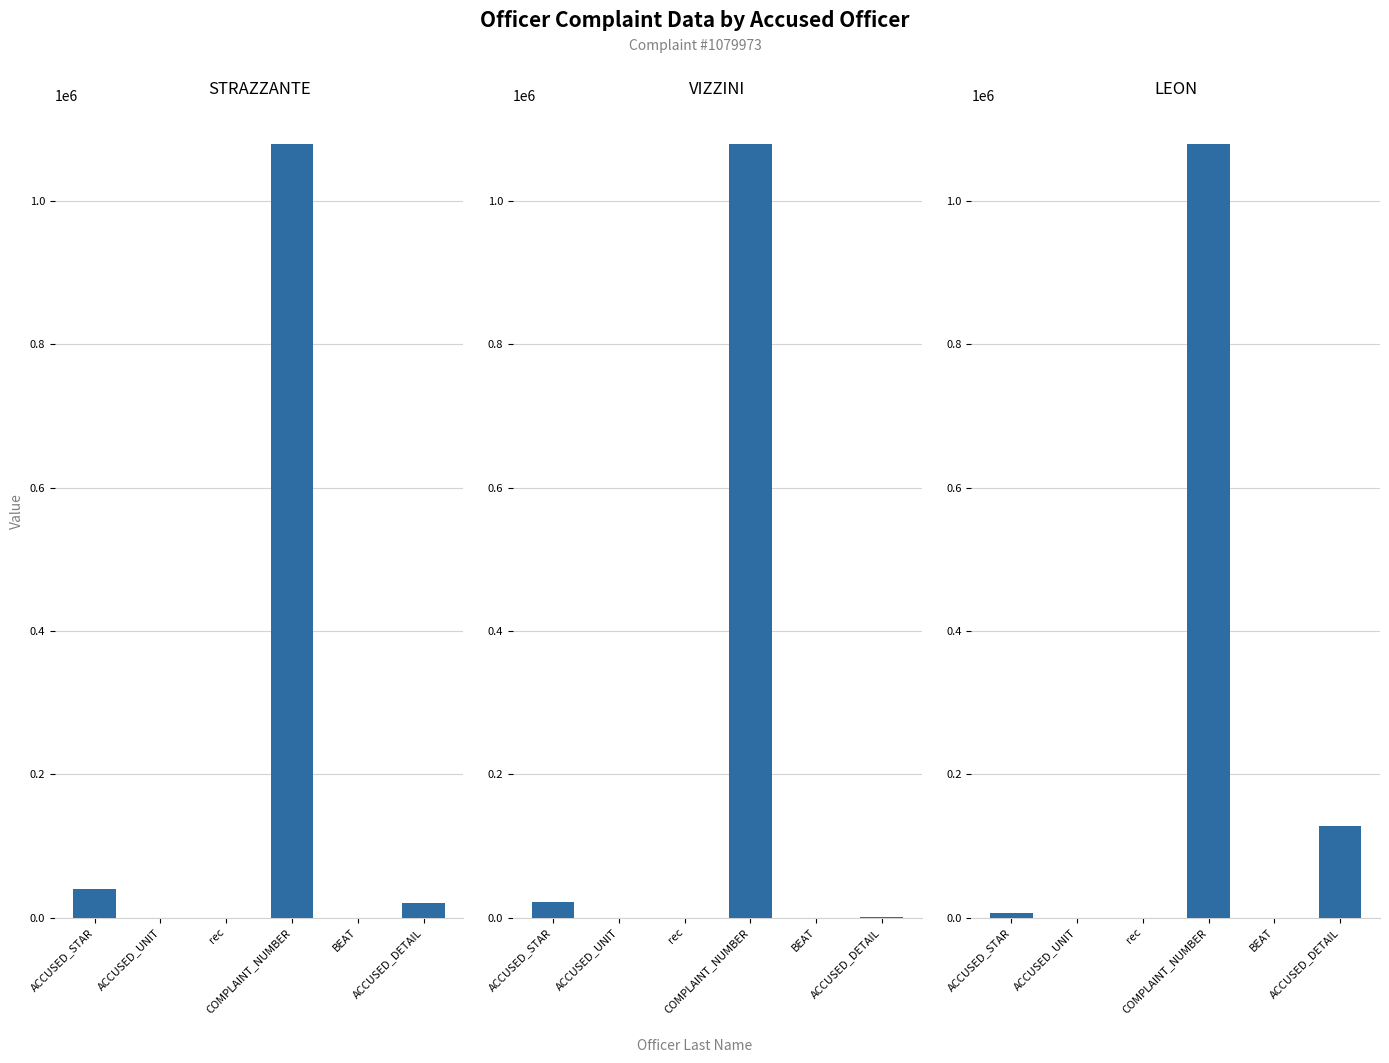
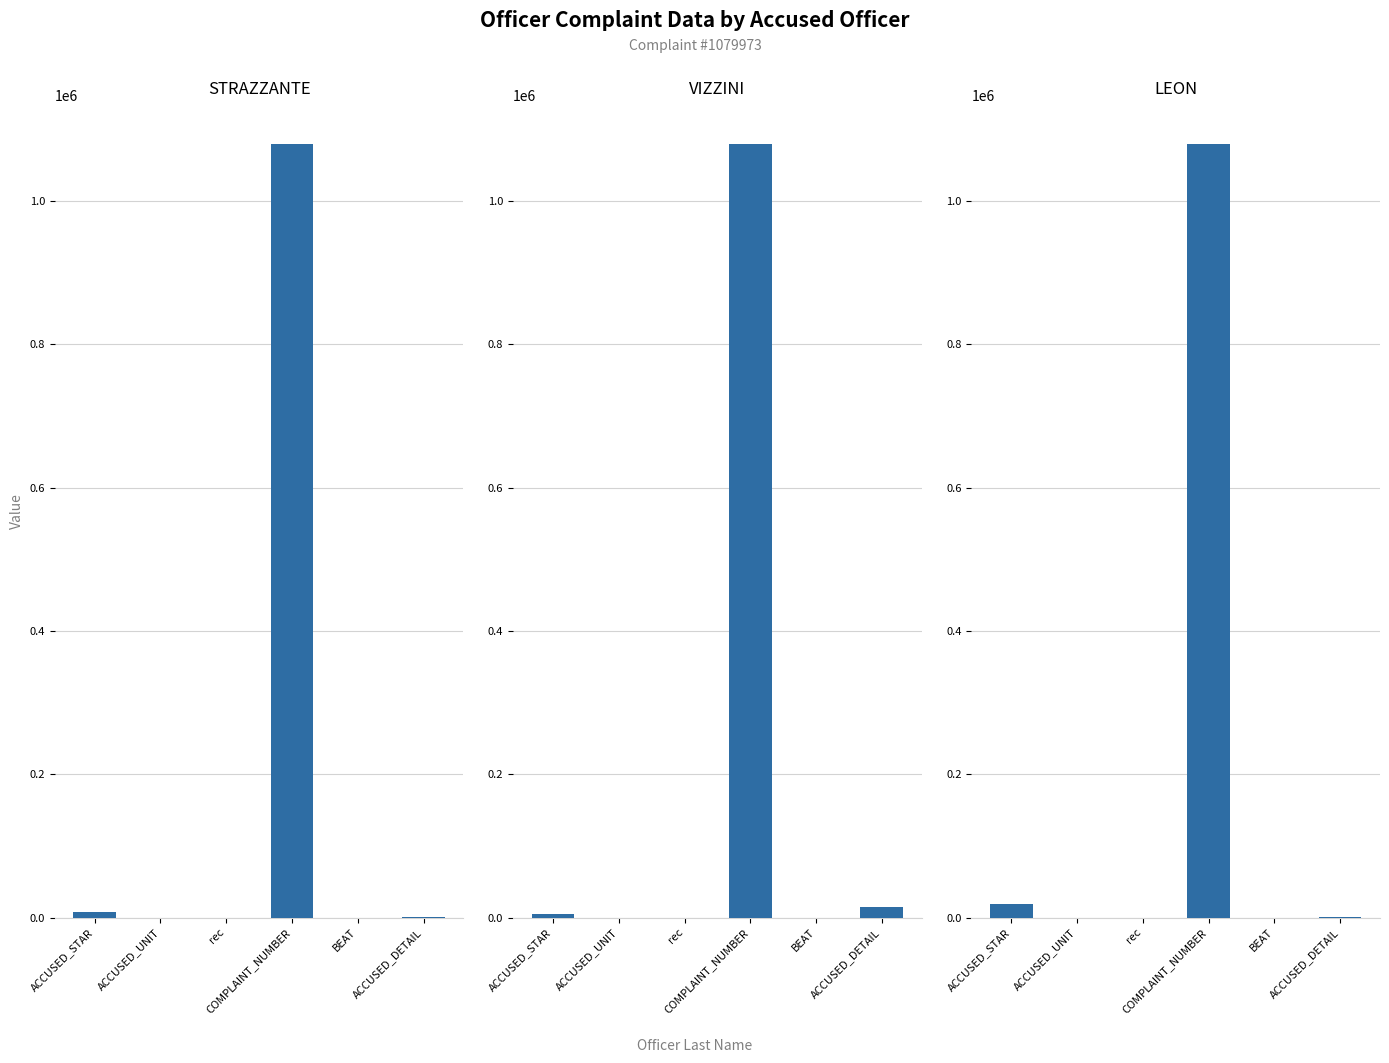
STRAZZANTE, ACCUSED_STAR: 40000 -> 10000
STRAZZANTE, ACCUSED_DETAIL: 20000 -> 0
VIZZINI, ACCUSED_STAR: 20000 -> 0
VIZZINI, ACCUSED_DETAIL: 0 -> 10000
LEON, ACCUSED_STAR: 10000 -> 20000
LEON, ACCUSED_DETAIL: 130000 -> 0
